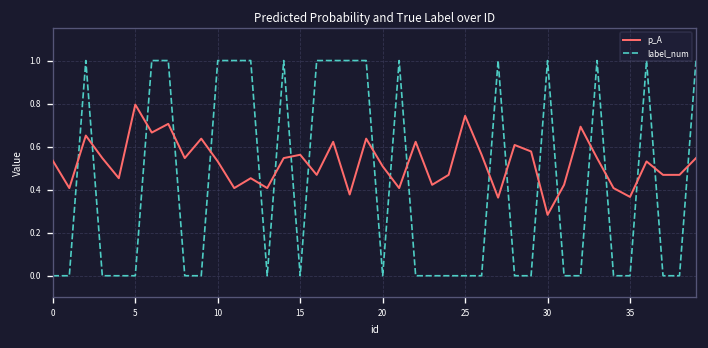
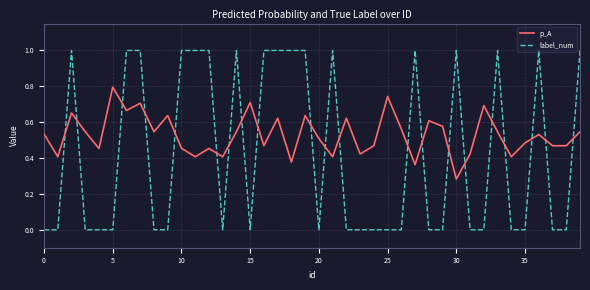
p_A, 10: 0.53 -> 0.45
p_A, 15: 0.56 -> 0.71
p_A, 35: 0.37 -> 0.48
